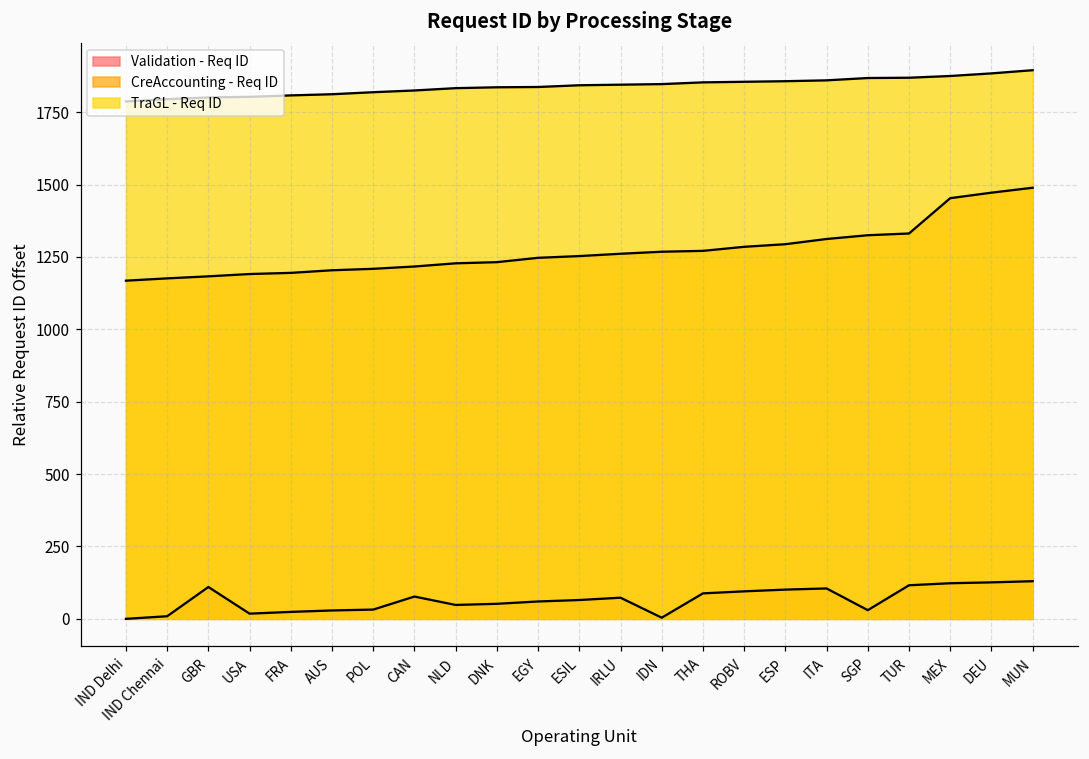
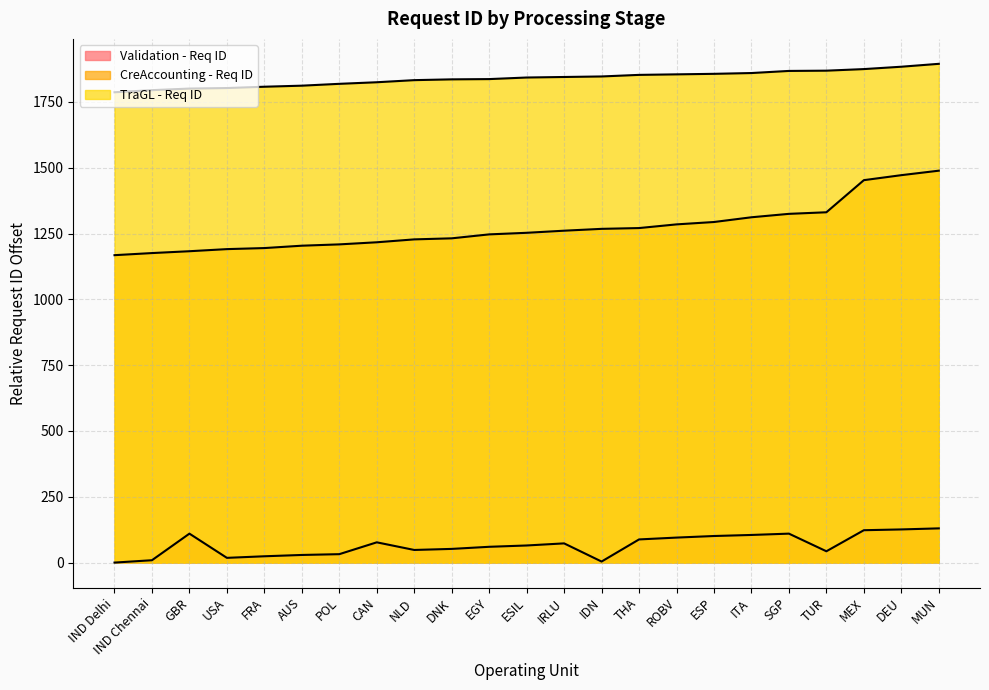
Validation - Req ID, SGP: 30 -> 110
Validation - Req ID, TUR: 120 -> 40
